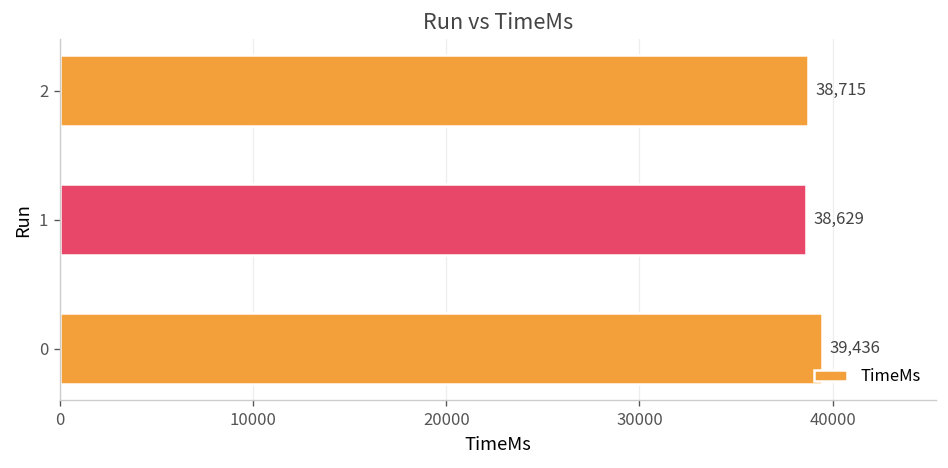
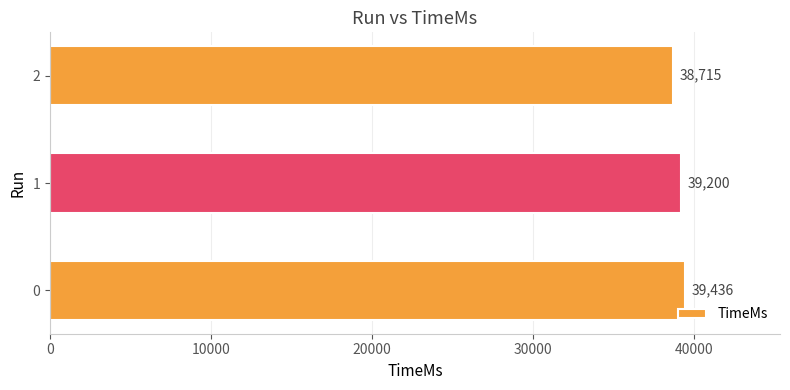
1: 38,629 -> 39,200
